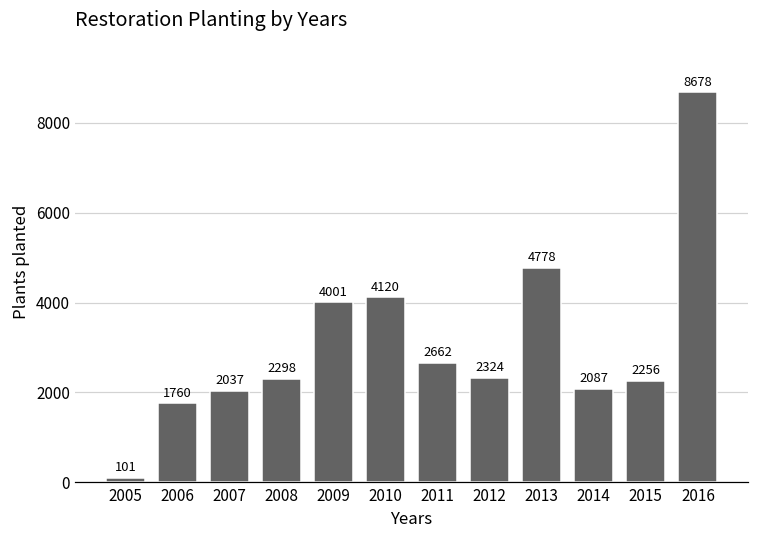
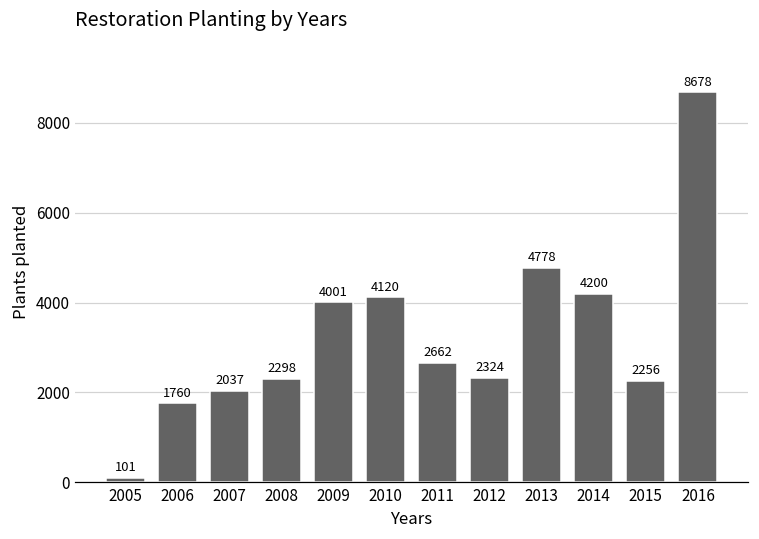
2014: 2087 -> 4200
